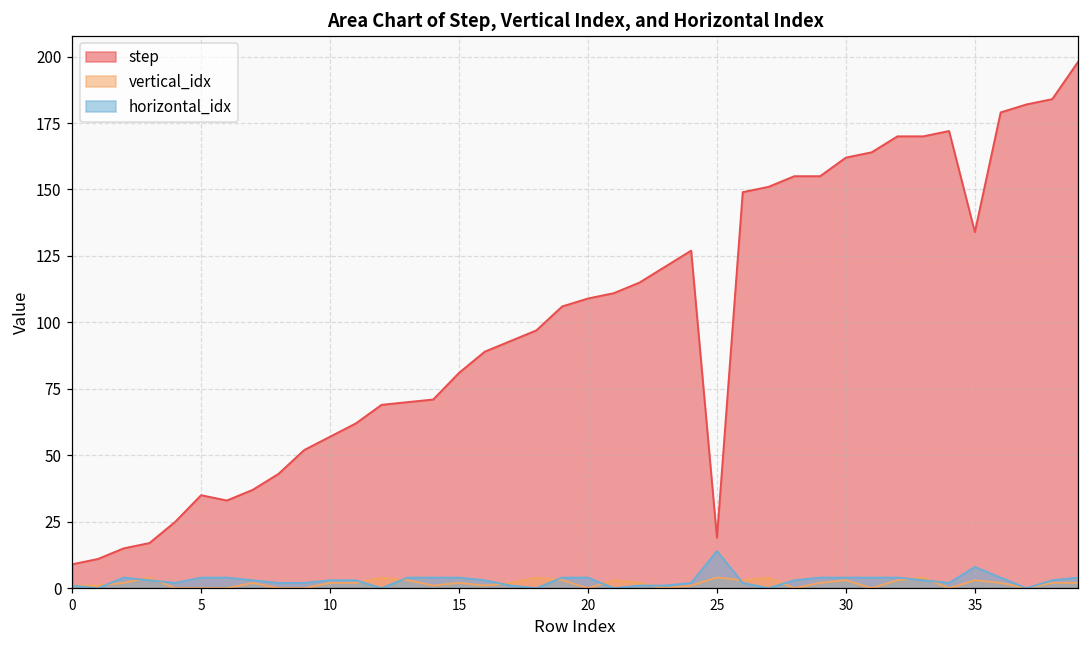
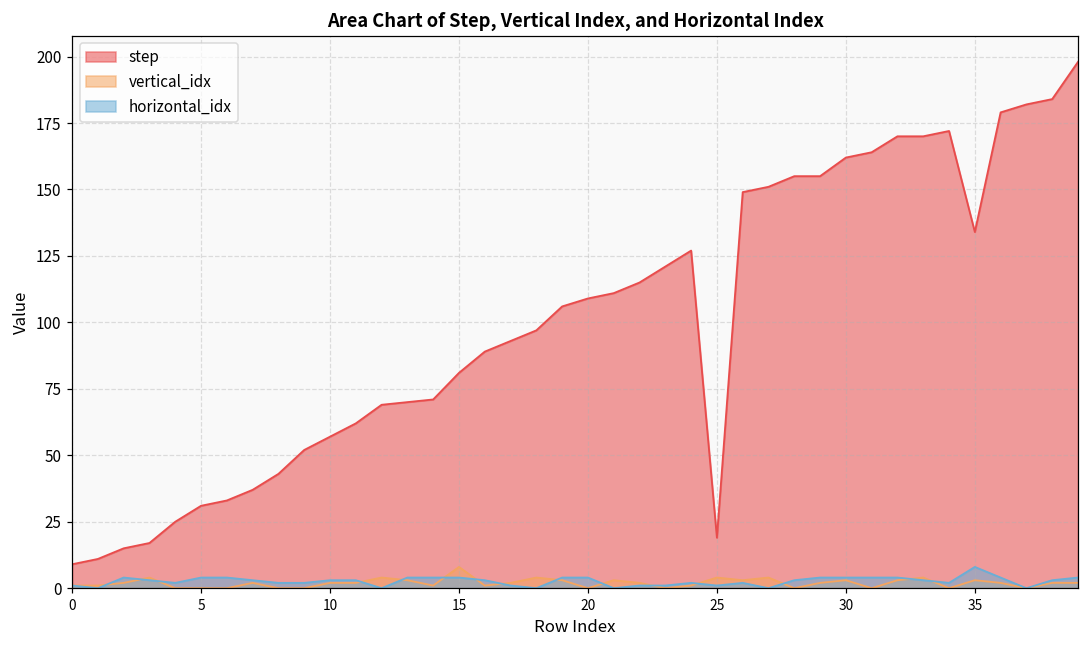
step, 5: 35 -> 31
vertical_idx, 15: 2 -> 8
horizontal_idx, 25: 14 -> 1
